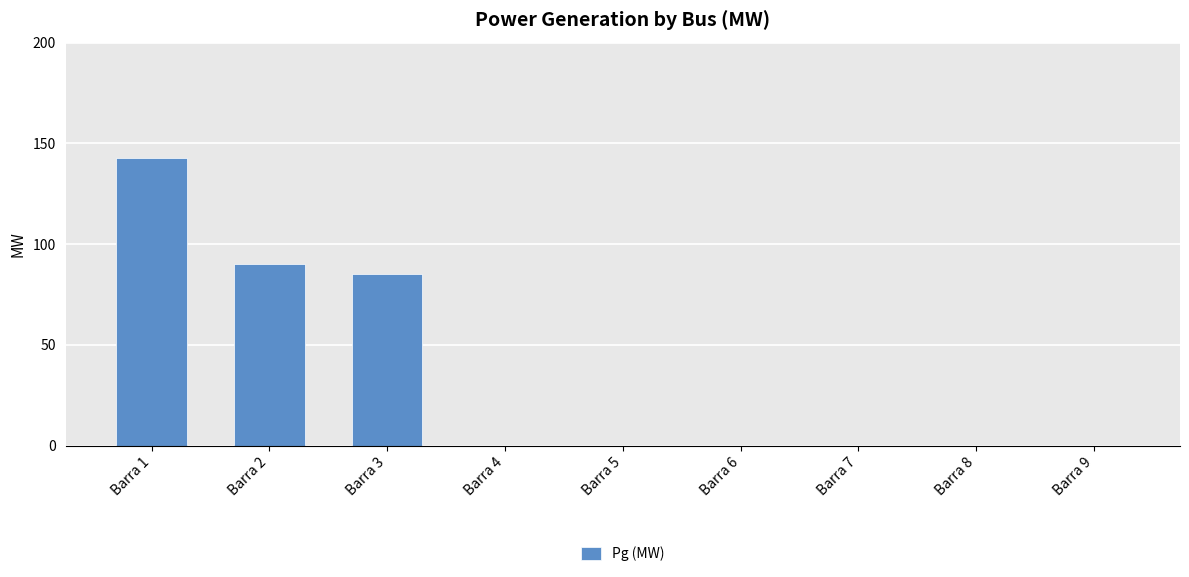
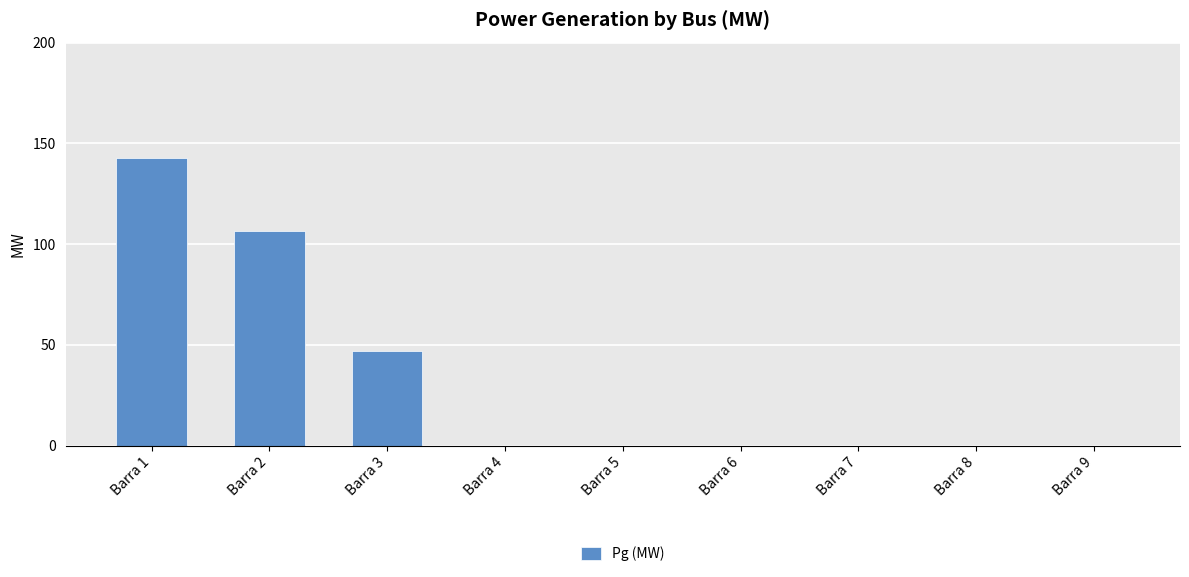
Barra 2: 90 -> 107
Barra 3: 85 -> 47
